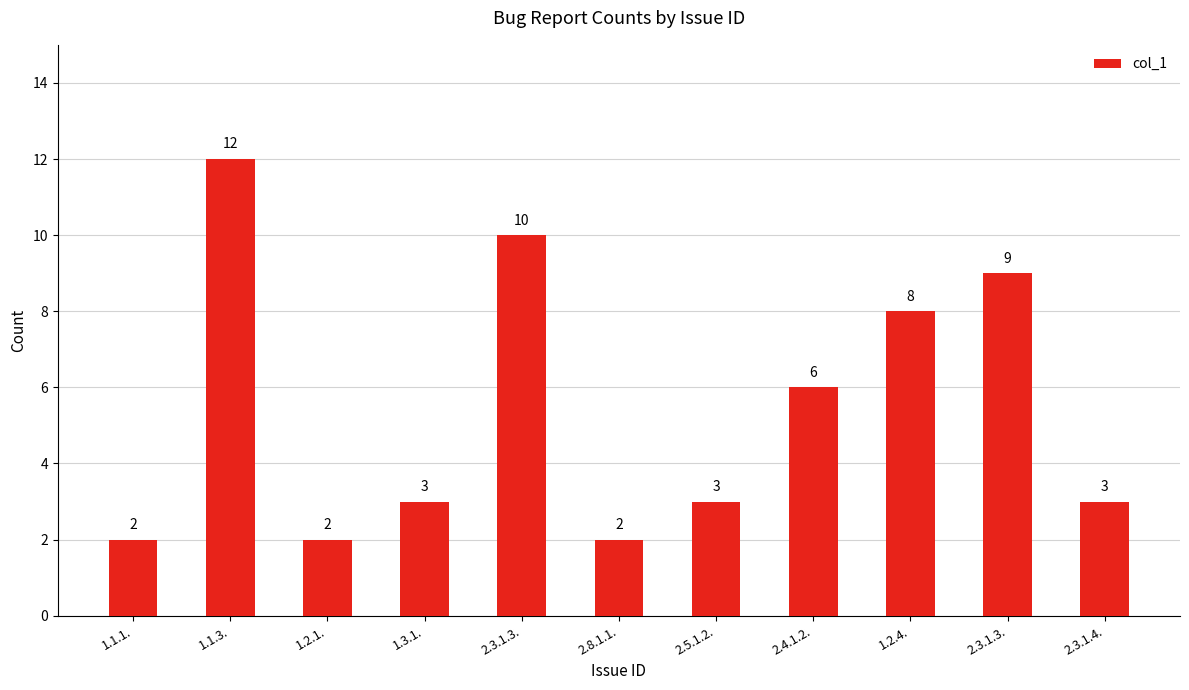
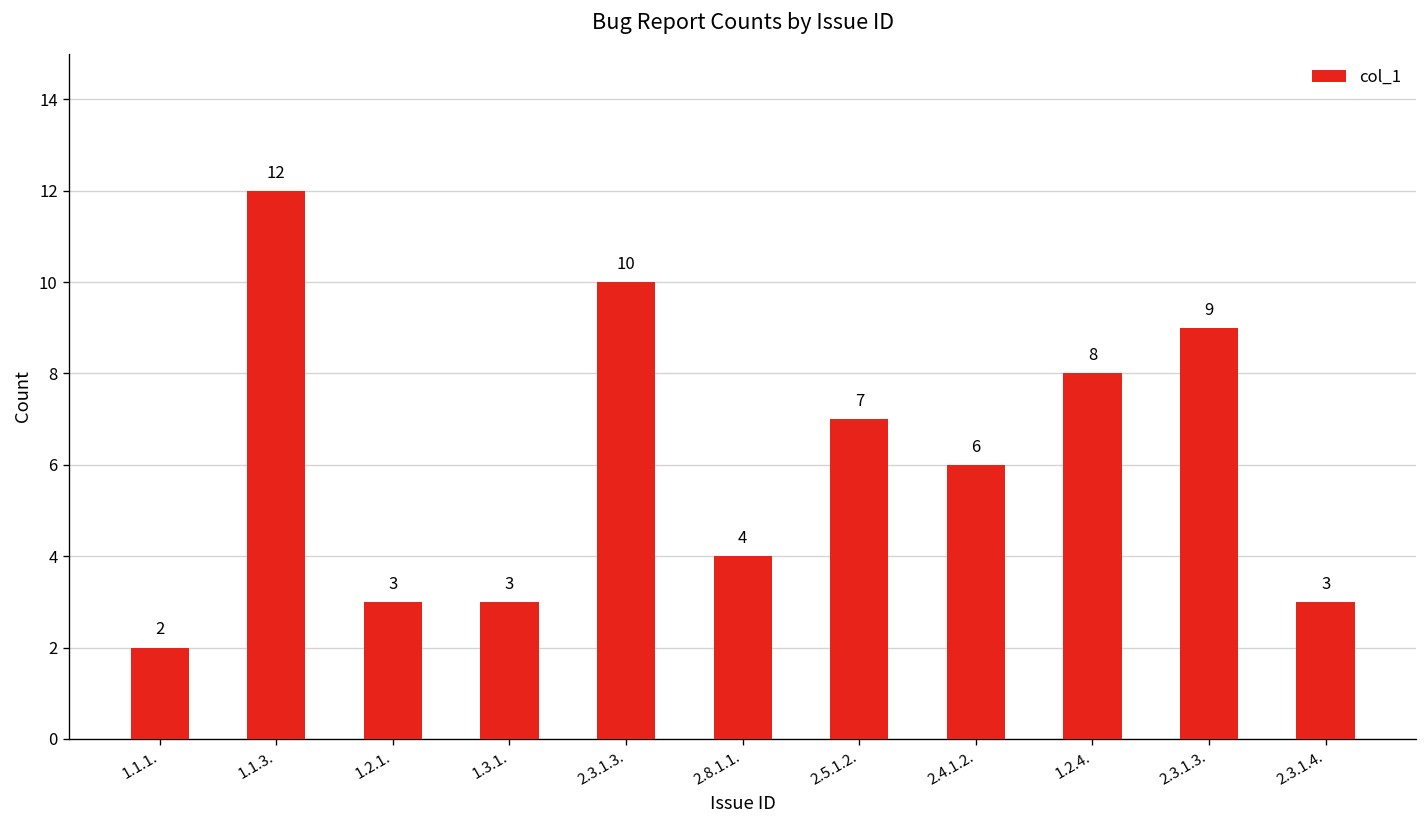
1.2.1.: 2 -> 3
2.8.1.1.: 2 -> 4
2.5.1.2.: 3 -> 7
